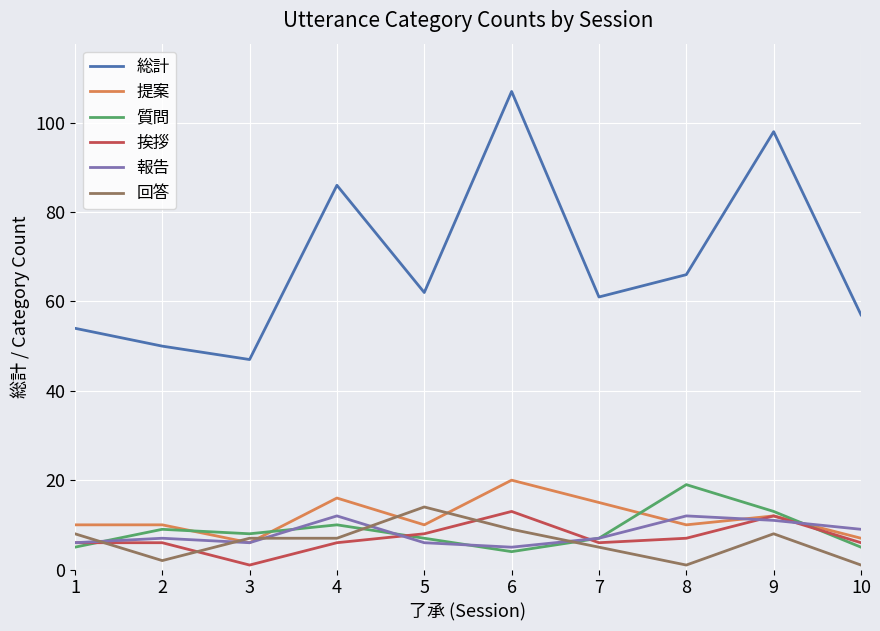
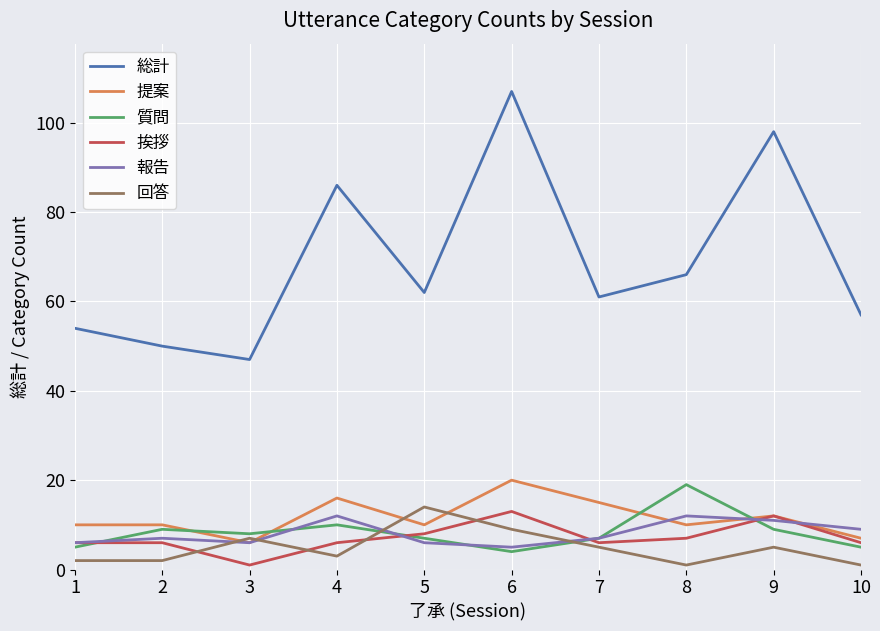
回答, 1: 8 -> 2
回答, 4: 7 -> 3
質問, 9: 13 -> 9
回答, 9: 8 -> 5
